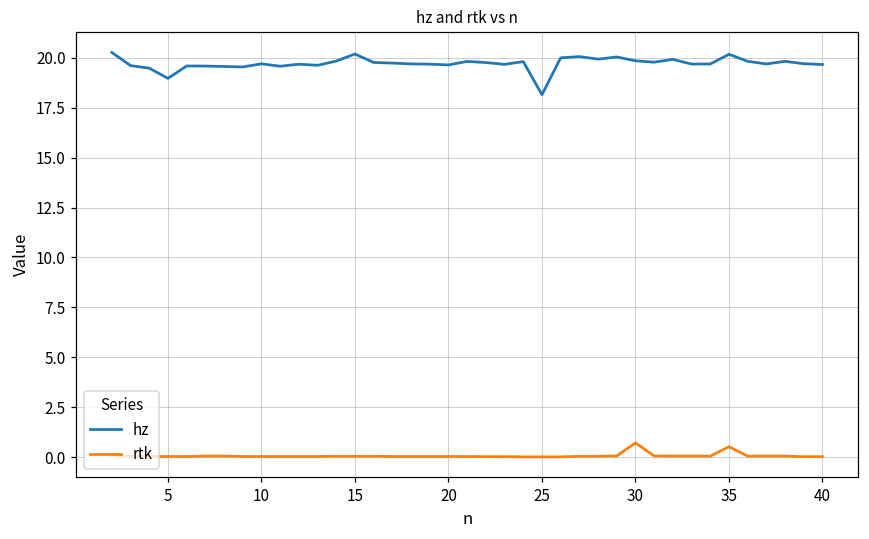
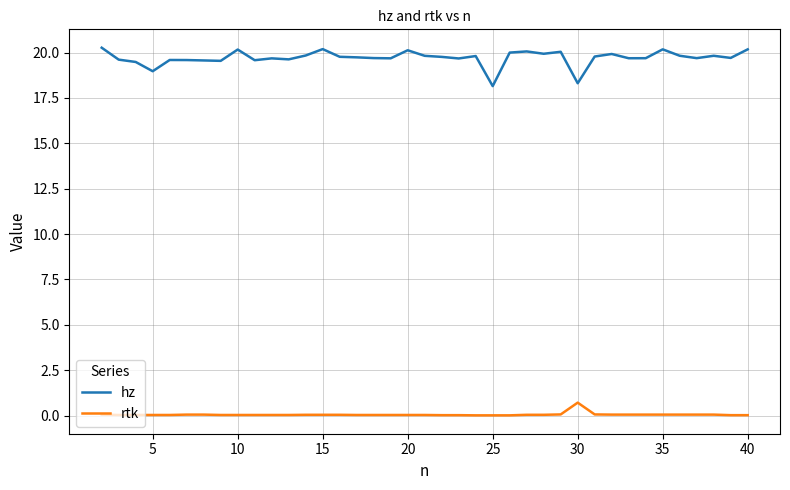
hz, 10: 19.7 -> 20.2
hz, 20: 19.6 -> 20.1
hz, 30: 19.9 -> 18.3
rtk, 35: 0.5 -> 0.1
hz, 40: 19.7 -> 20.2
